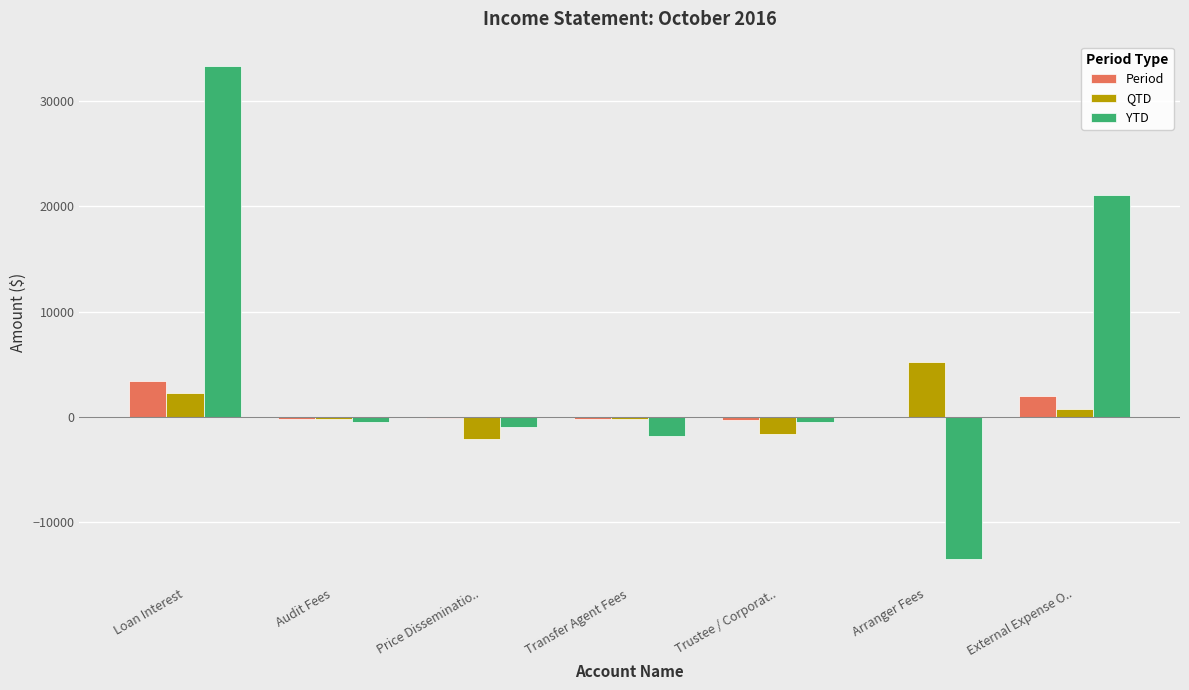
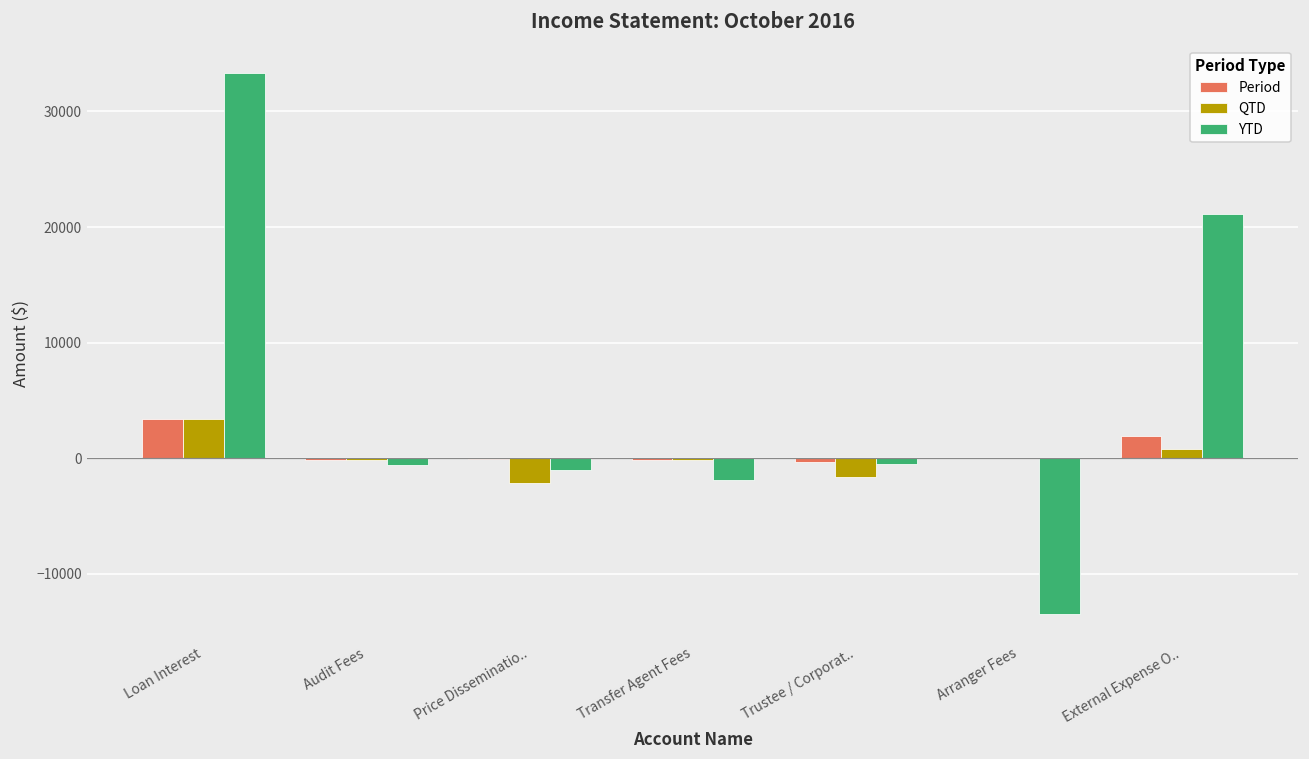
QTD, Loan Interest: 2300 -> 3400
QTD, Arranger Fees: 5200 -> 0
